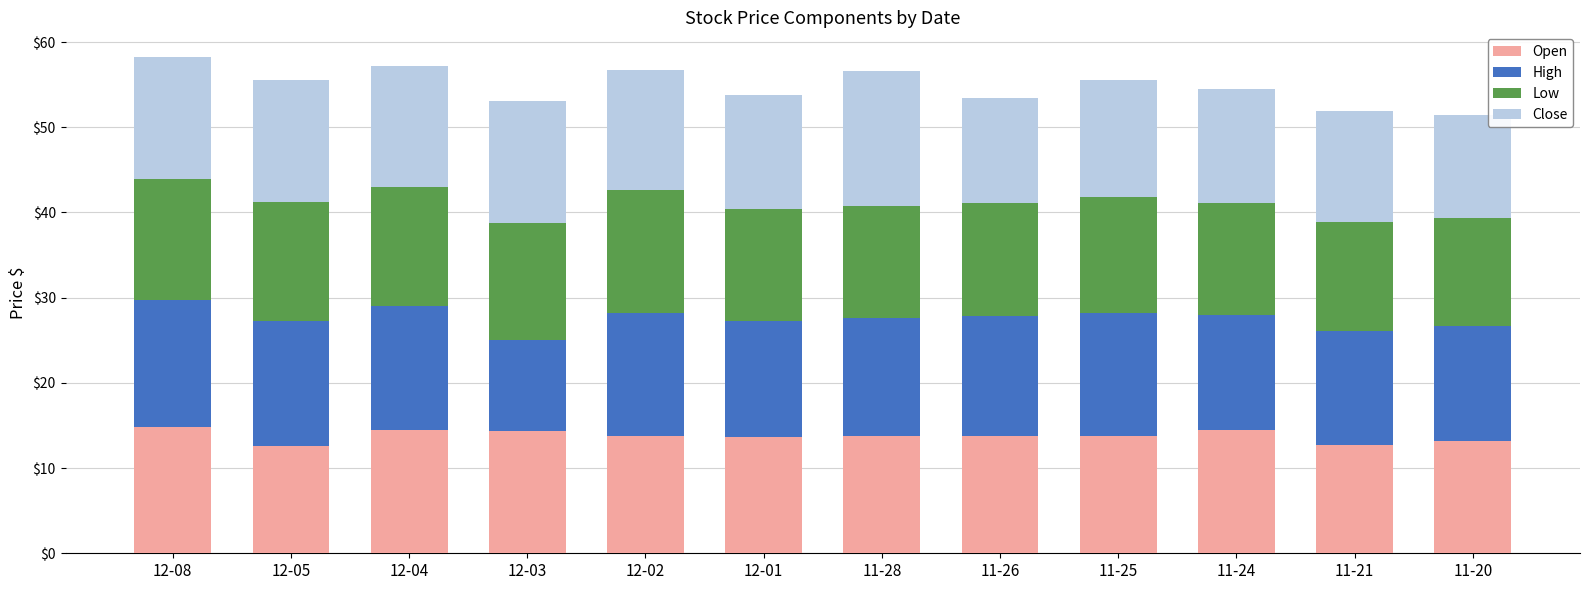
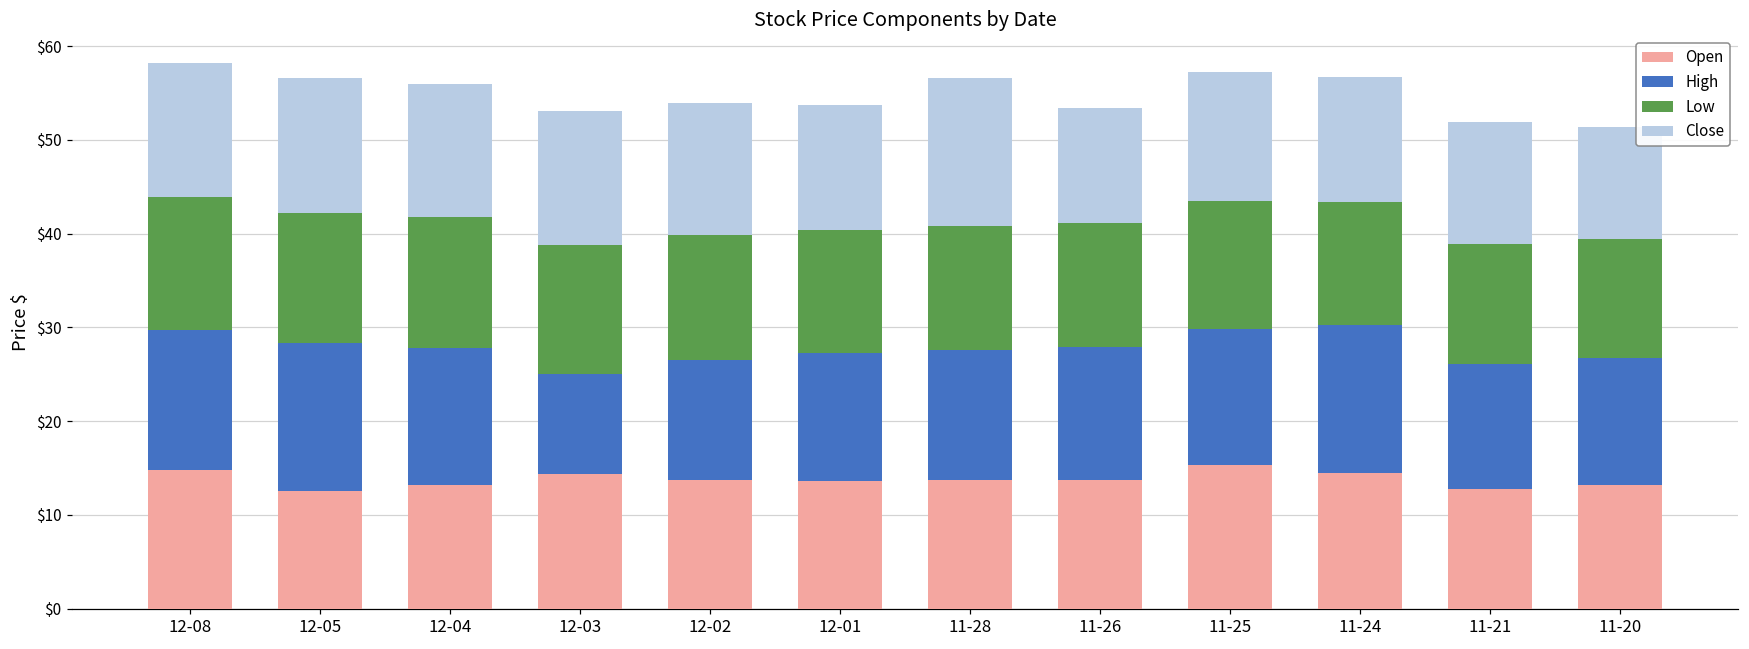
High, 12-05: $15 -> $16
Open, 12-04: $14 -> $13
High, 12-02: $14 -> $13
Low, 12-02: $14 -> $13
Open, 11-25: $14 -> $15
High, 11-24: $14 -> $16
